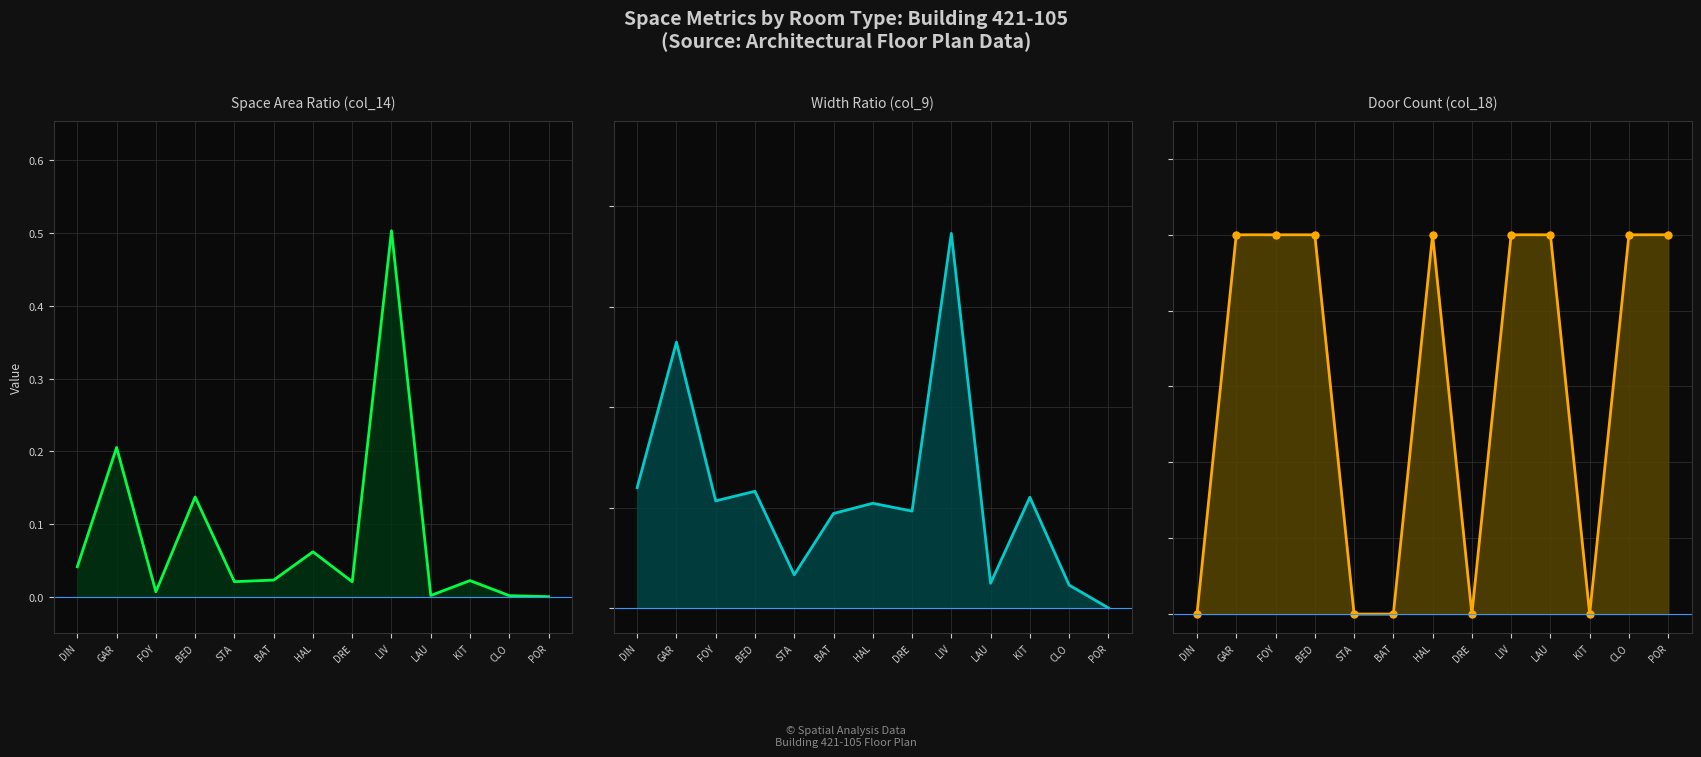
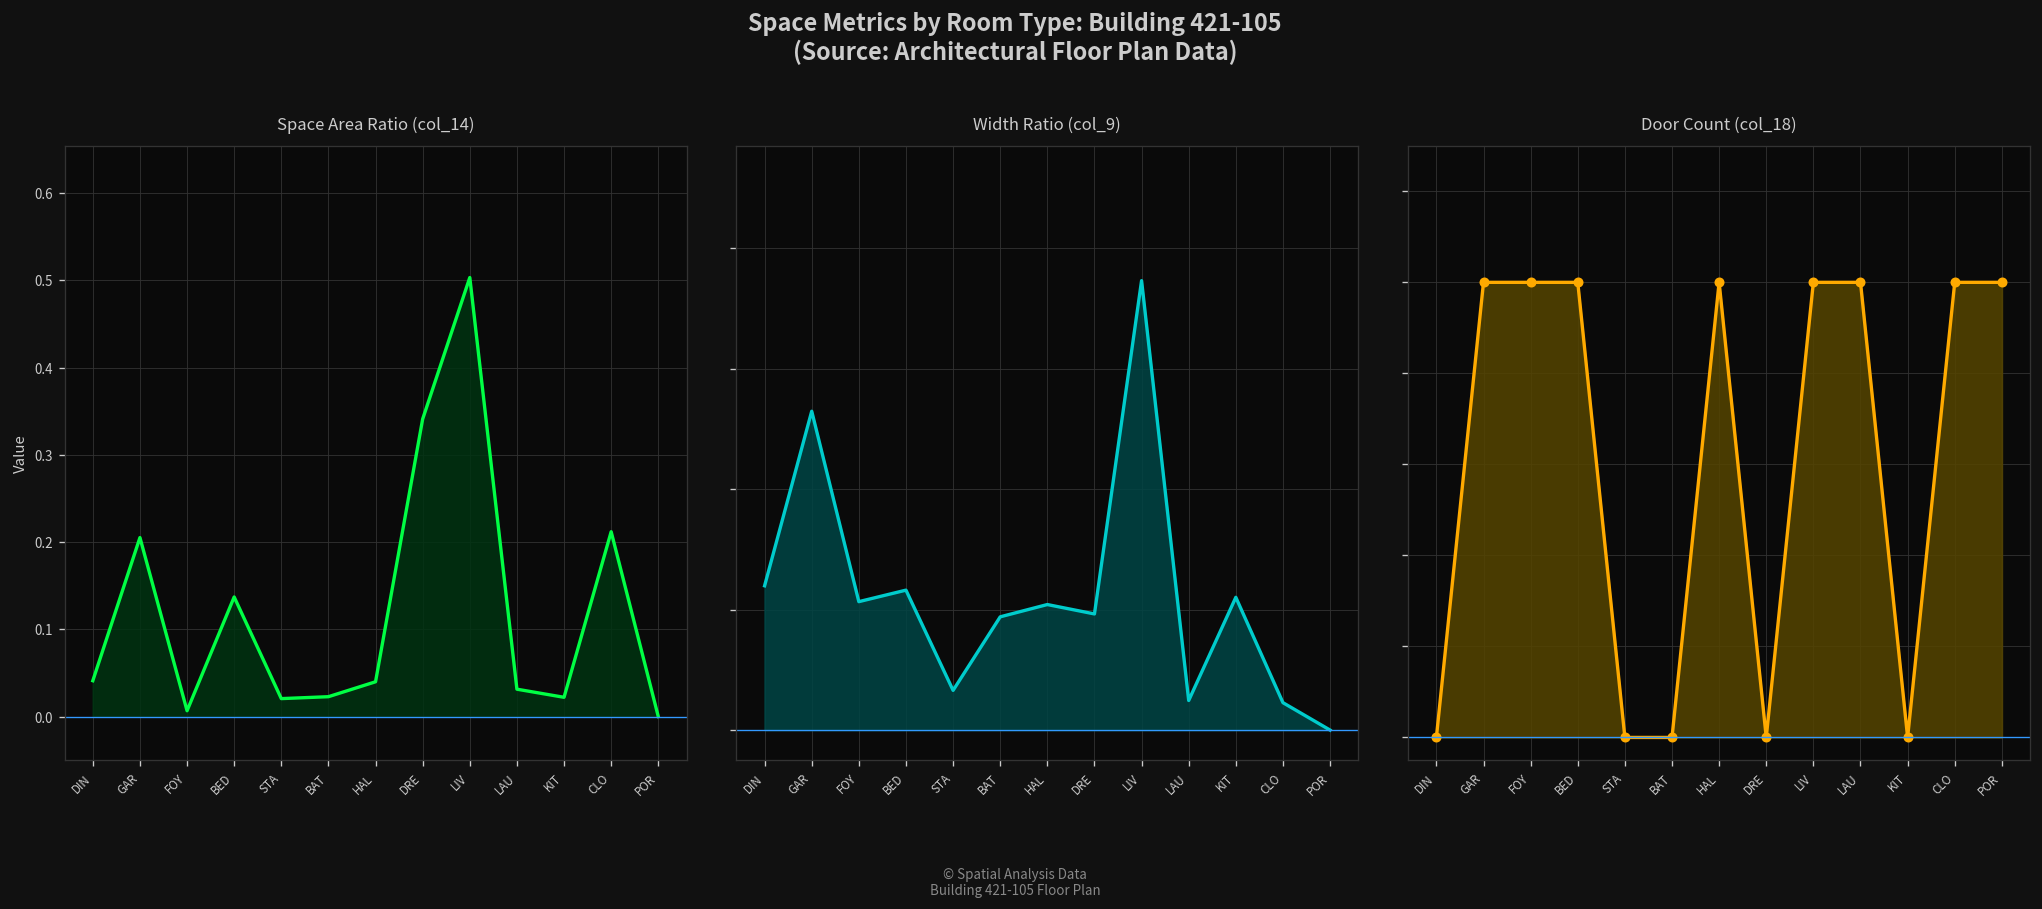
Space Area Ratio (col_14), HAL: 0.06 -> 0.04
Space Area Ratio (col_14), DRE: 0.02 -> 0.34
Space Area Ratio (col_14), LAU: 0.00 -> 0.03
Space Area Ratio (col_14), CLO: 0.00 -> 0.21
